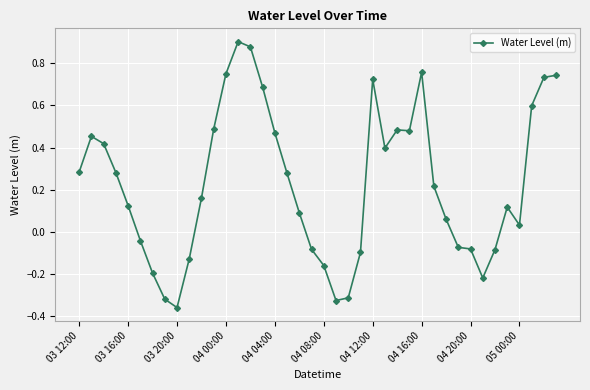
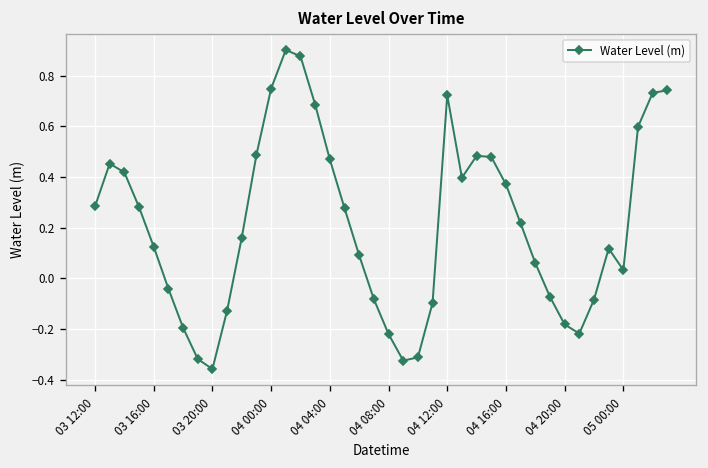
04 08:00: -0.16 -> -0.22
04 16:00: 0.76 -> 0.37
04 20:00: -0.08 -> -0.18
